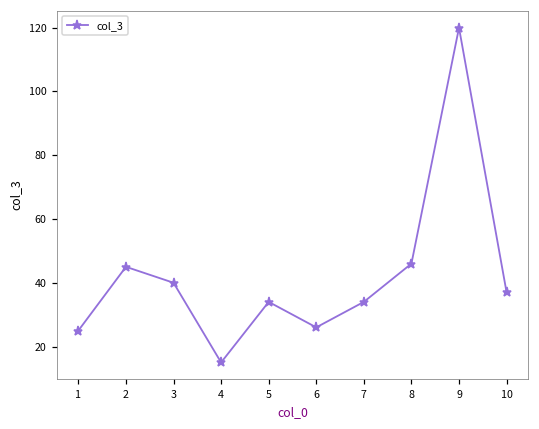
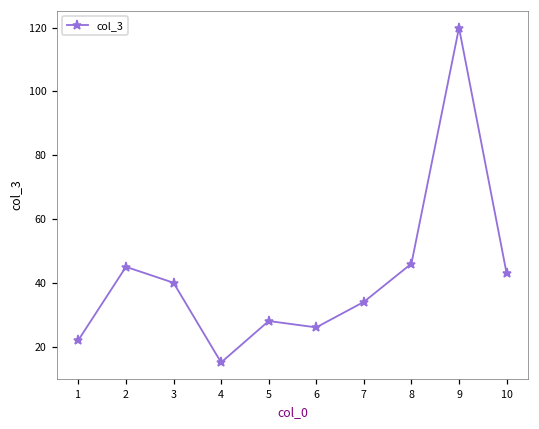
1: 25 -> 22
5: 34 -> 28
10: 37 -> 43
